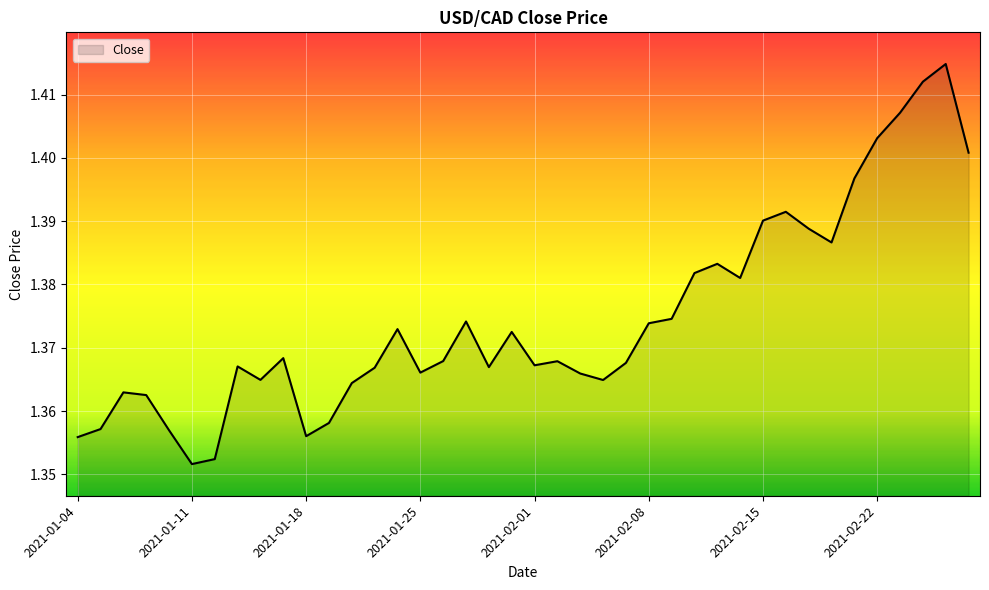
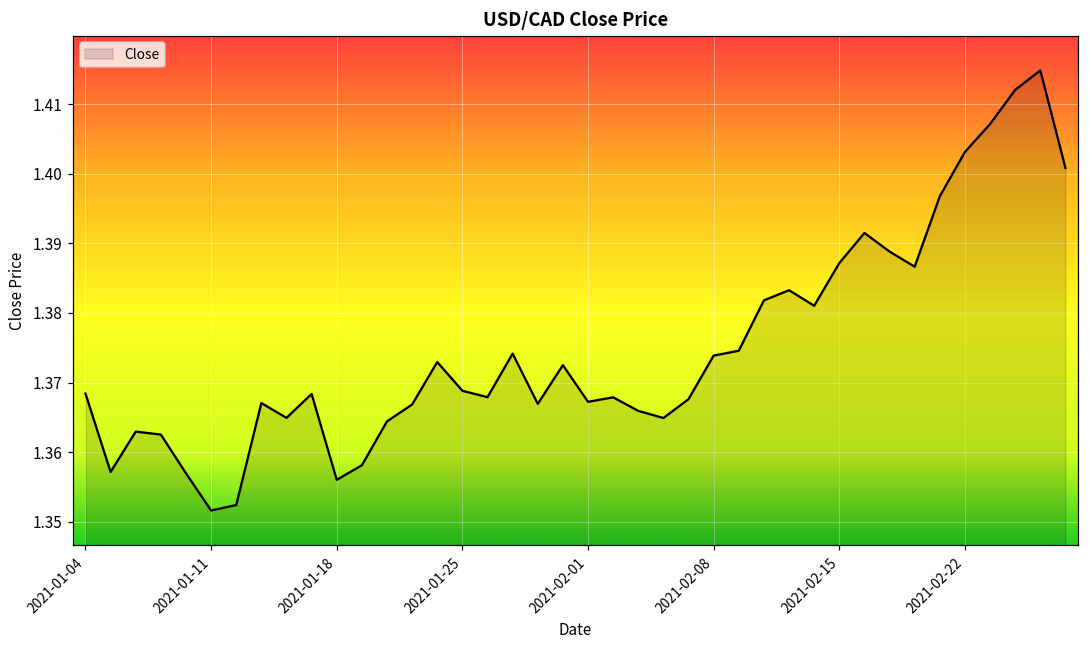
2021-01-04: 1.356 -> 1.368
2021-01-25: 1.366 -> 1.369
2021-02-15: 1.390 -> 1.387
